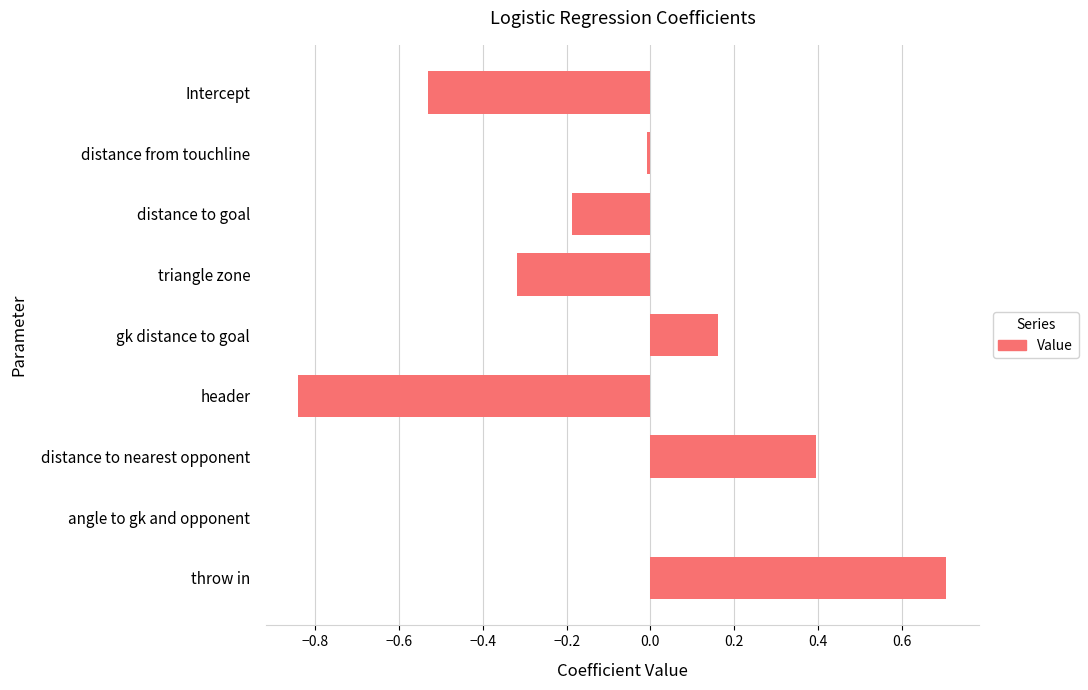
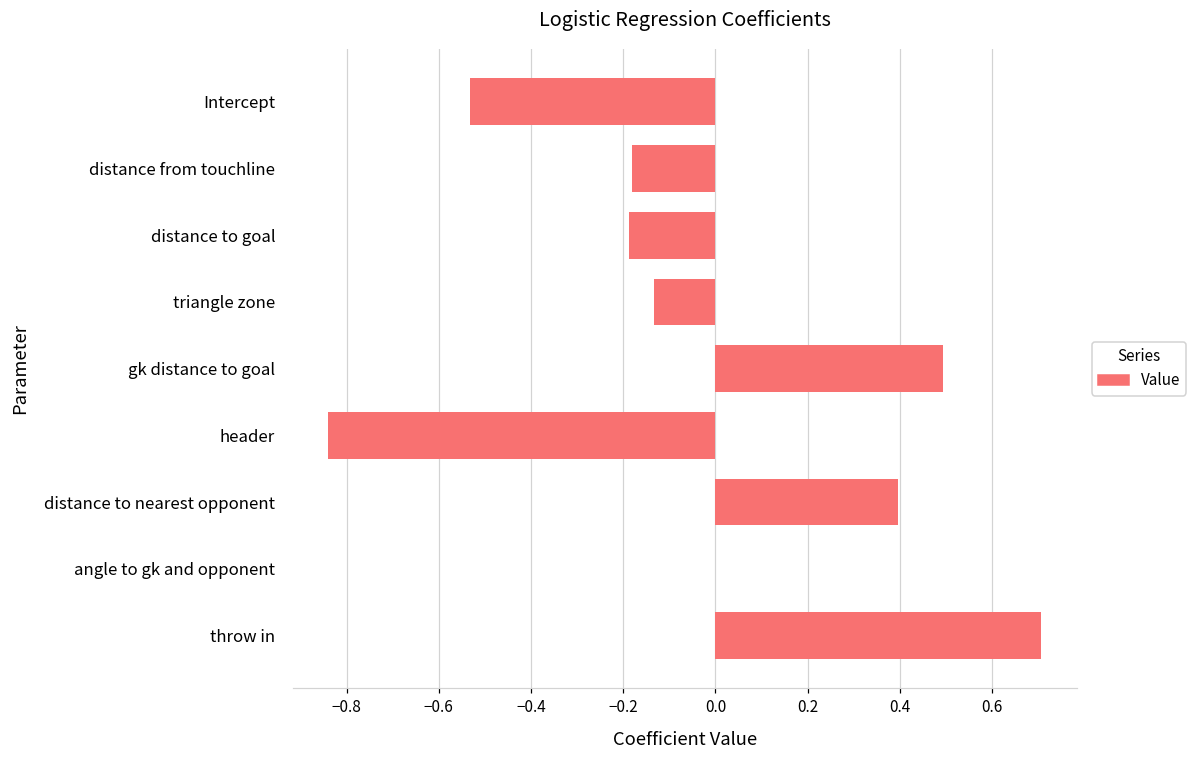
distance from touchline: -0.01 -> -0.18
triangle zone: -0.32 -> -0.13
gk distance to goal: 0.16 -> 0.49
